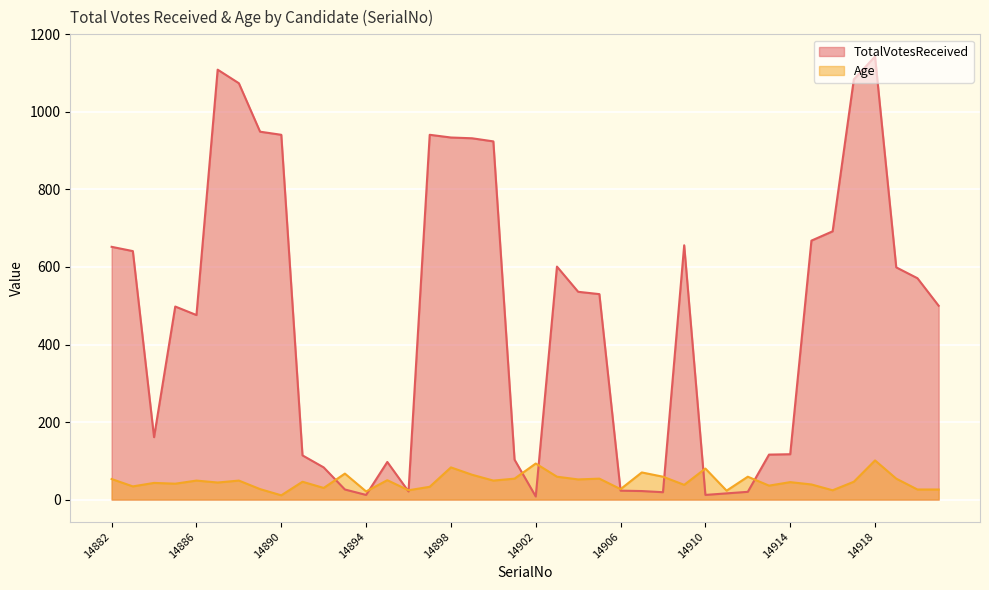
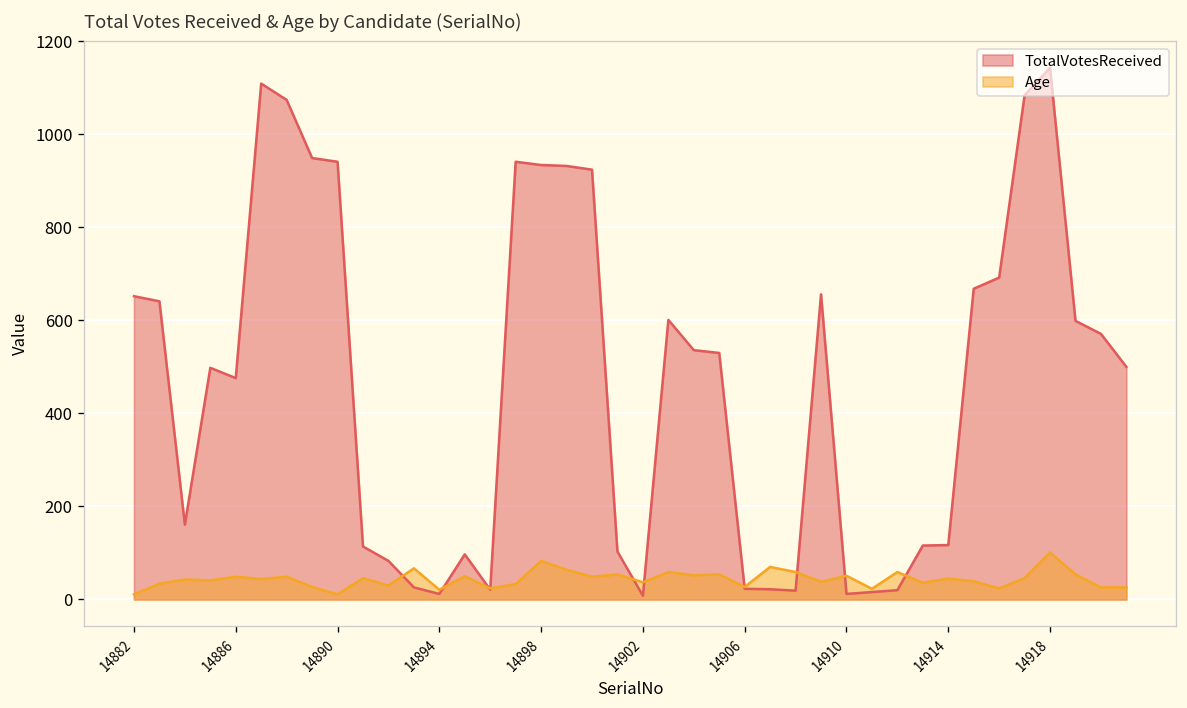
Age, 14882: 50 -> 10
Age, 14902: 90 -> 40
Age, 14910: 80 -> 50
